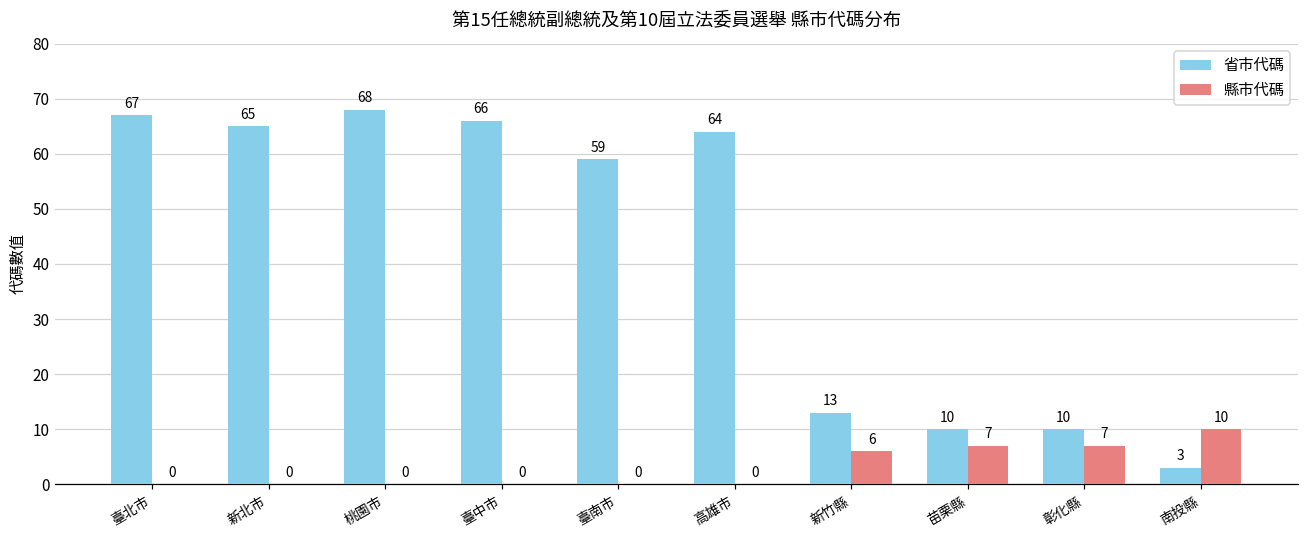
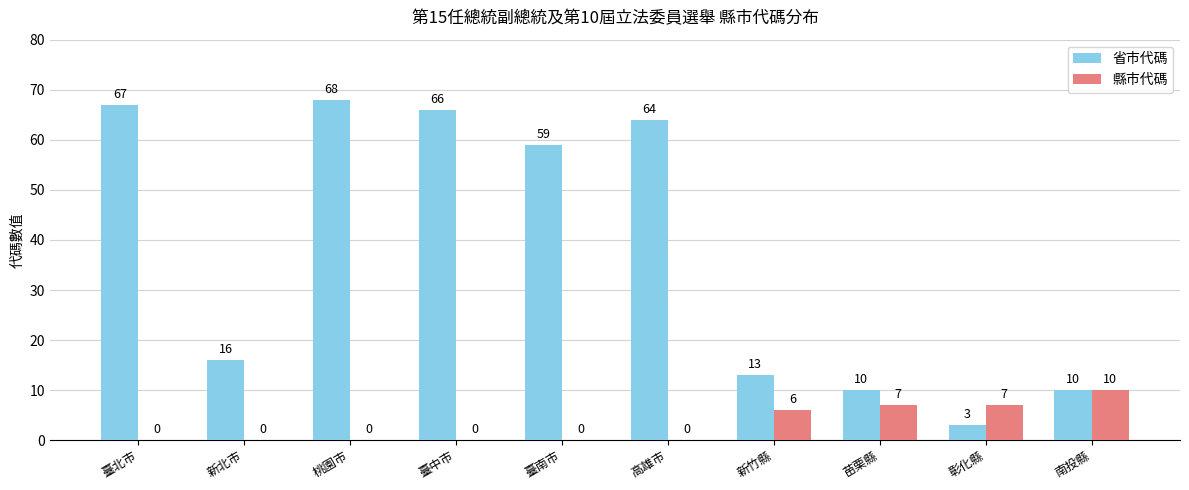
省市代碼, 新北市: 65 -> 16
省市代碼, 彰化縣: 10 -> 3
省市代碼, 南投縣: 3 -> 10
